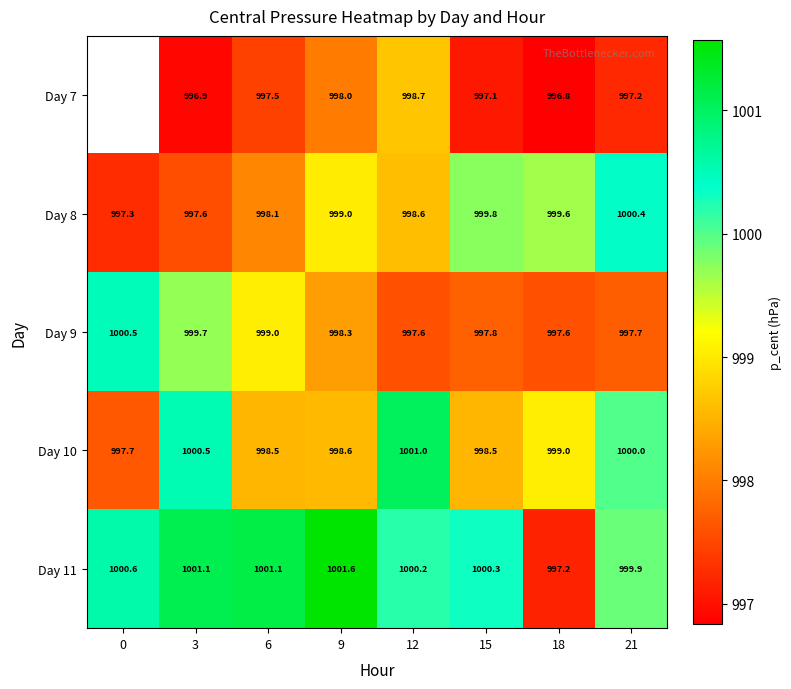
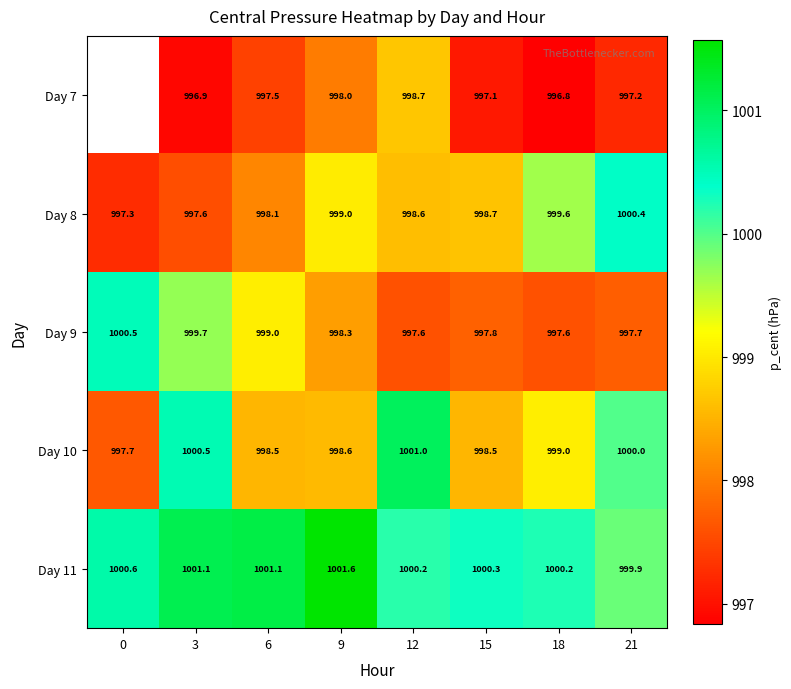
Day 8, 15: 999.8 -> 998.7
Day 11, 18: 997.2 -> 1000.2
